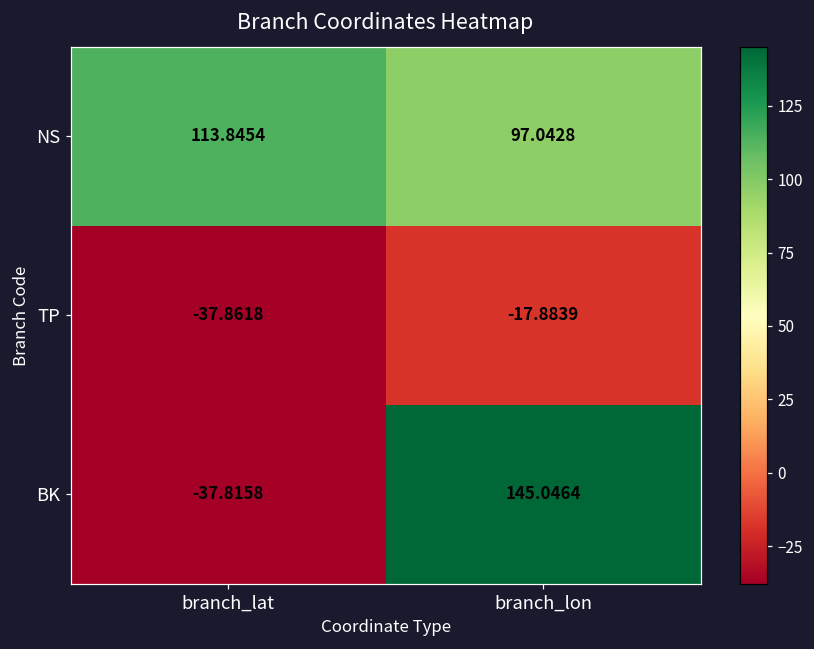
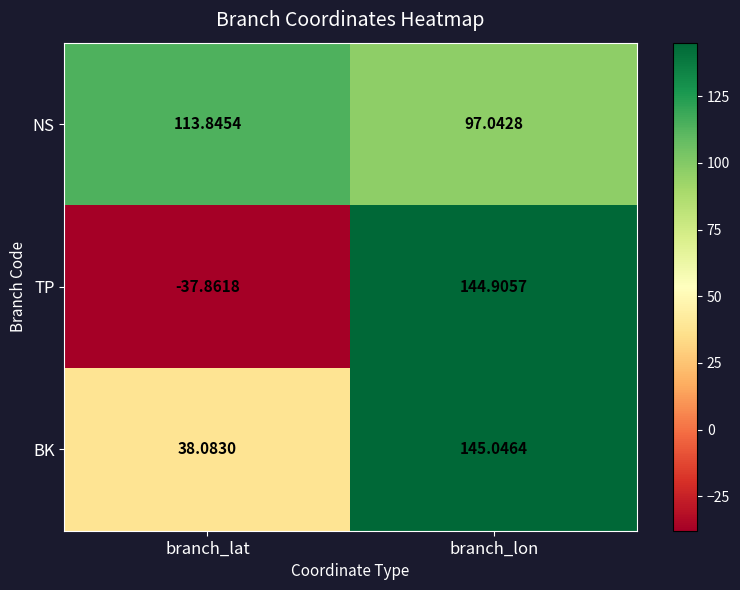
TP, branch_lon: -17.8839 -> 144.9057
BK, branch_lat: -37.8158 -> 38.0830
